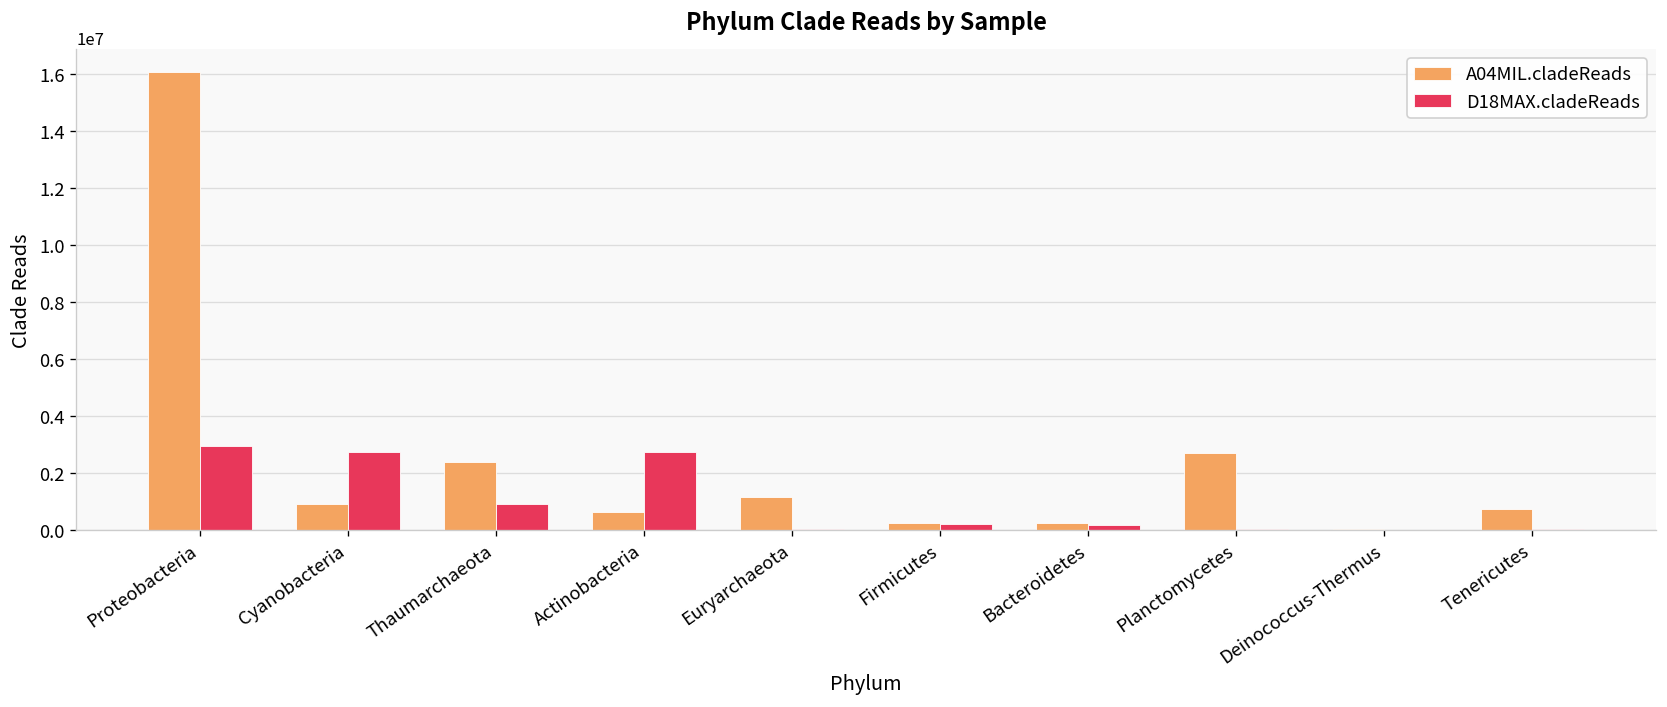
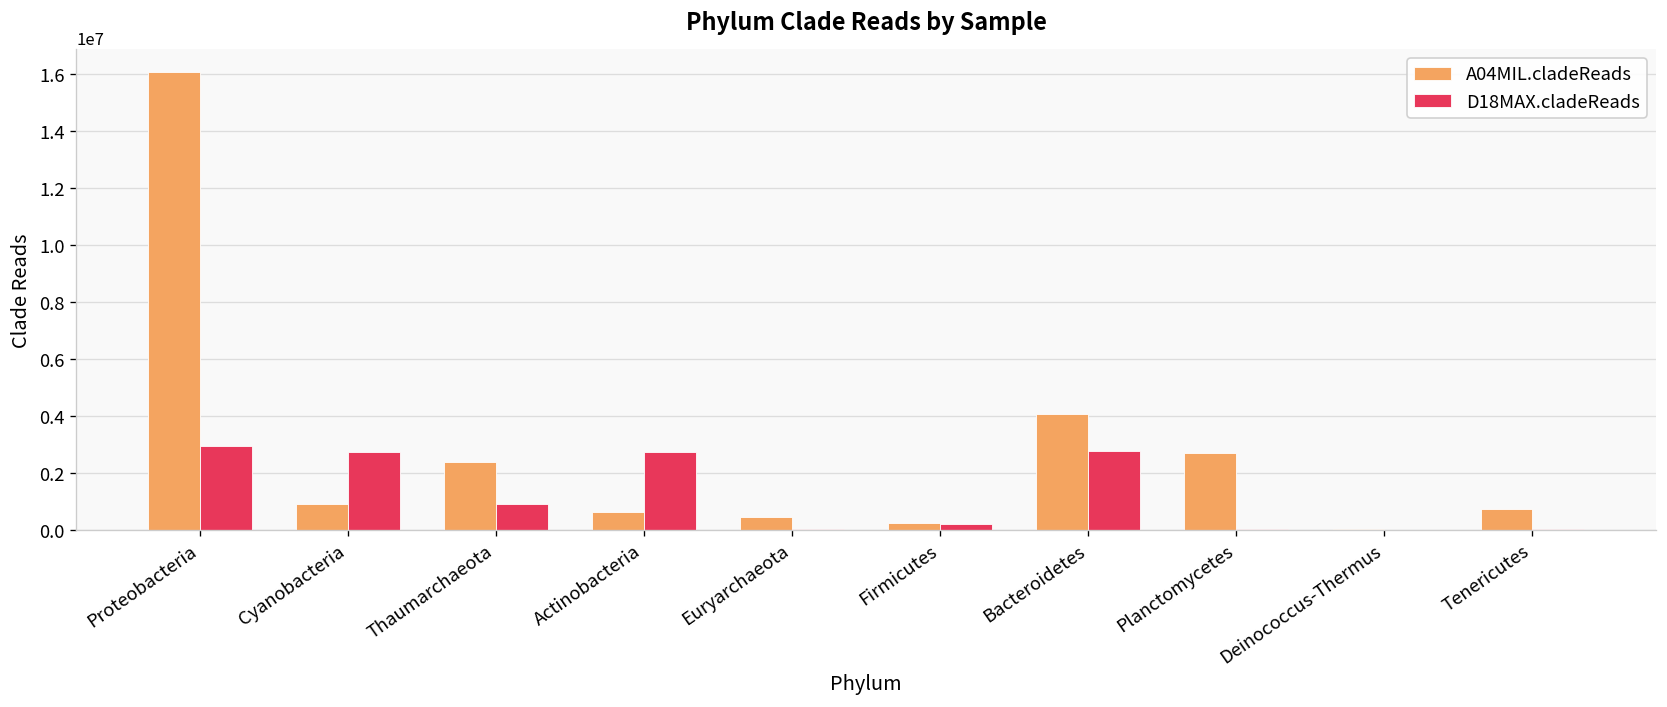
A04MIL.cladeReads, Euryarchaeota: 1200000 -> 400000
A04MIL.cladeReads, Bacteroidetes: 200000 -> 4100000
D18MAX.cladeReads, Bacteroidetes: 200000 -> 2800000
